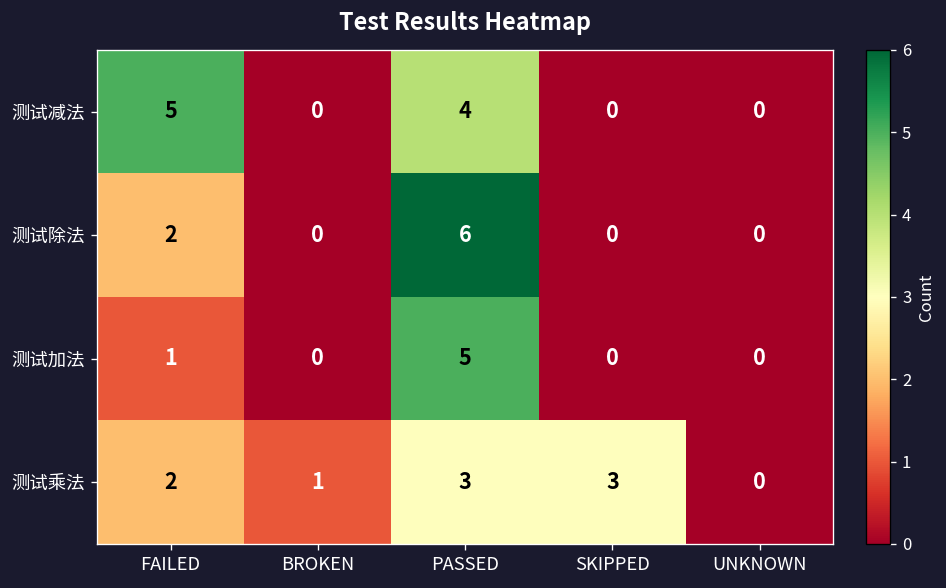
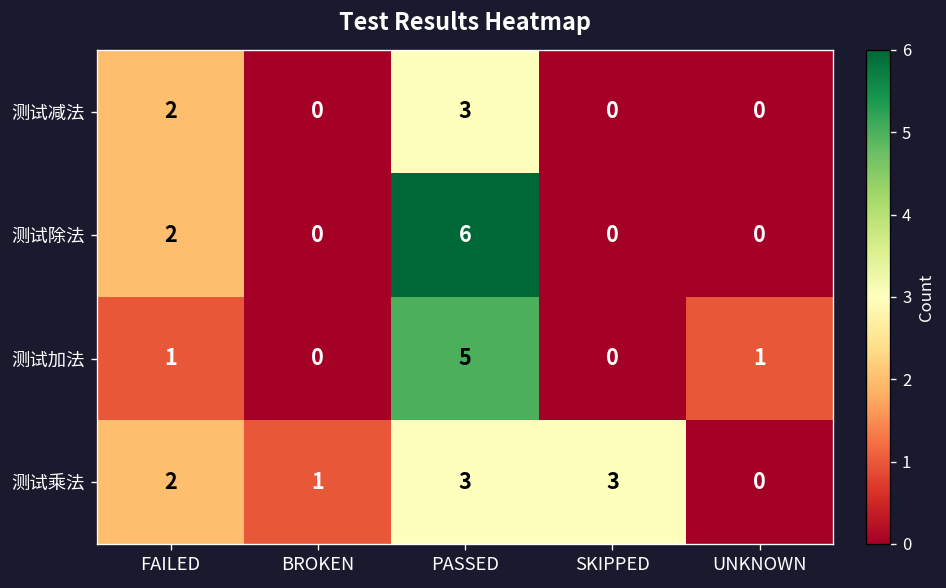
测试减法, FAILED: 5 -> 2
测试减法, PASSED: 4 -> 3
测试加法, UNKNOWN: 0 -> 1
